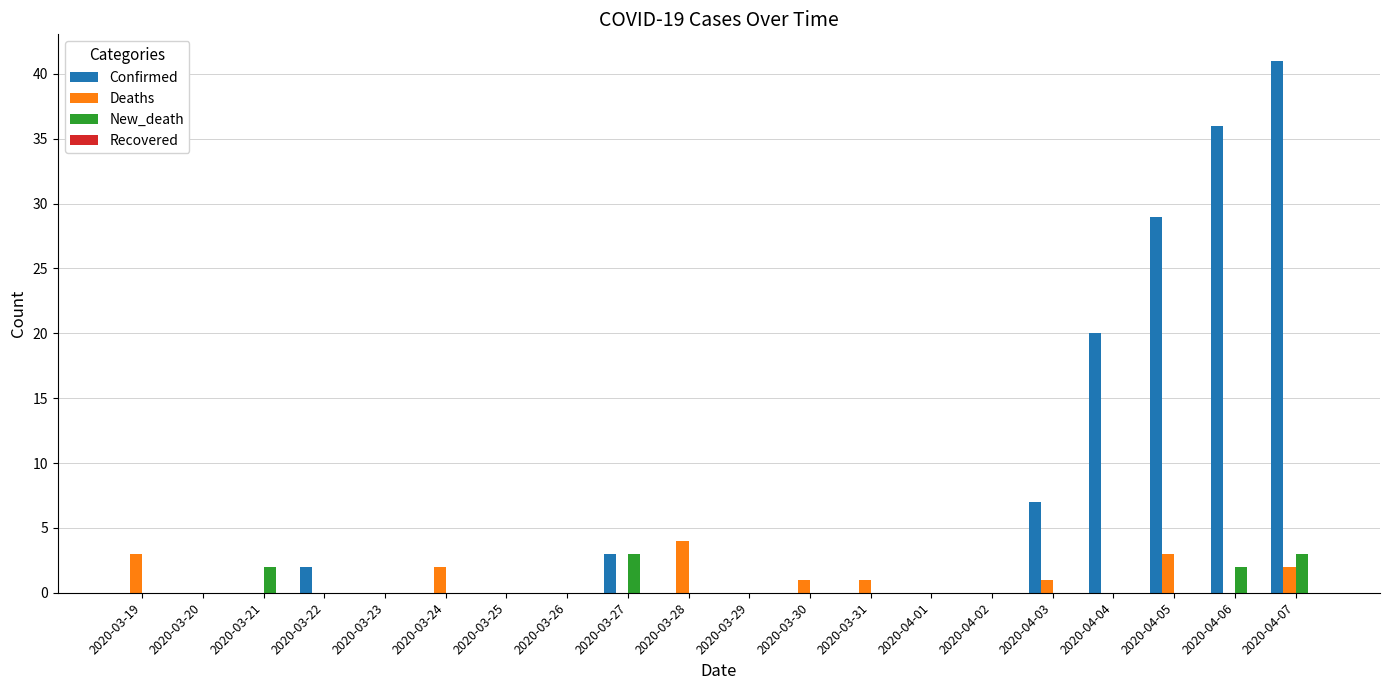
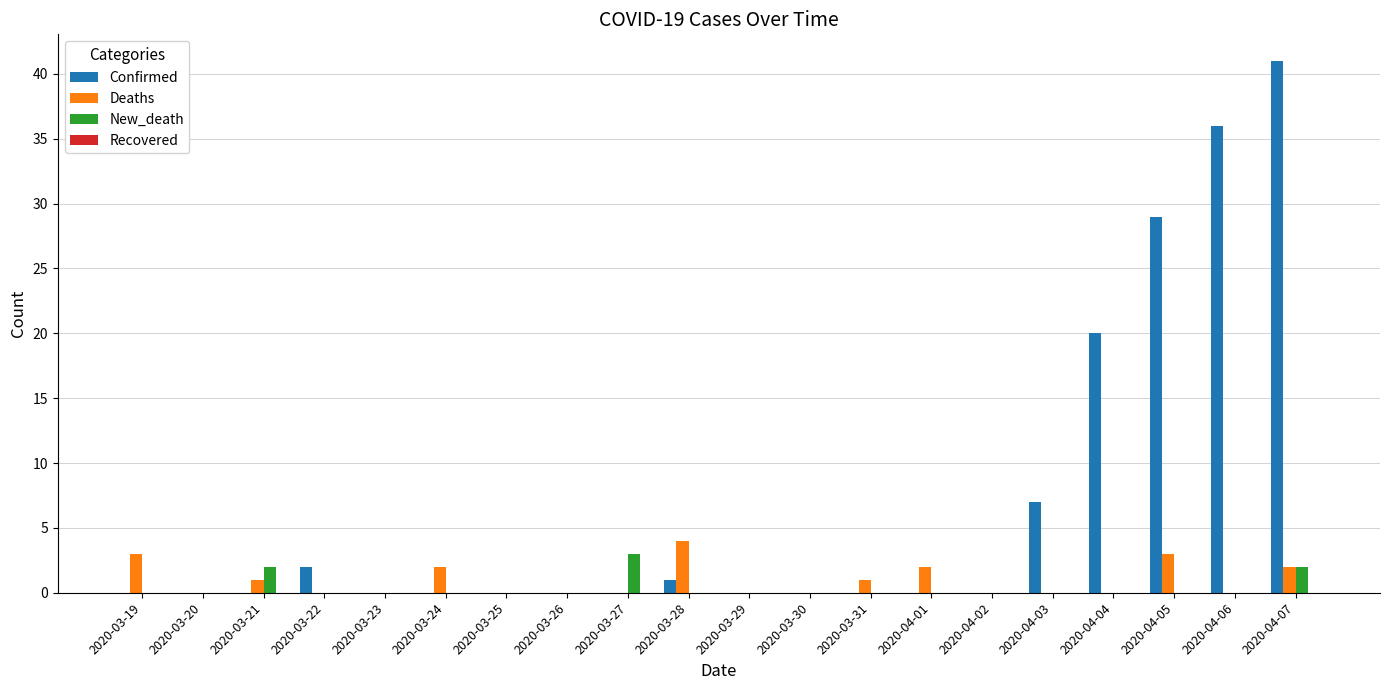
Deaths, 2020-03-21: 0 -> 1
Confirmed, 2020-03-27: 3 -> 0
Confirmed, 2020-03-28: 0 -> 1
Deaths, 2020-03-30: 1 -> 0
Deaths, 2020-04-01: 0 -> 2
Deaths, 2020-04-03: 1 -> 0
New_death, 2020-04-06: 2 -> 0
New_death, 2020-04-07: 3 -> 2
